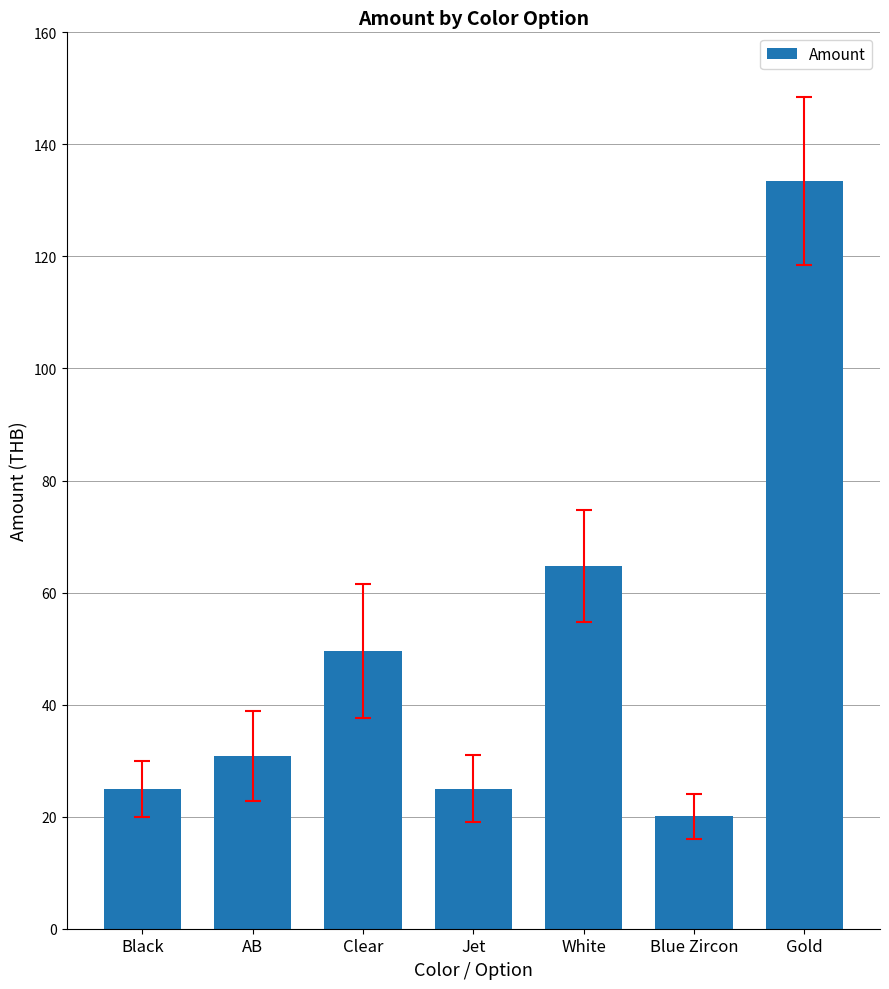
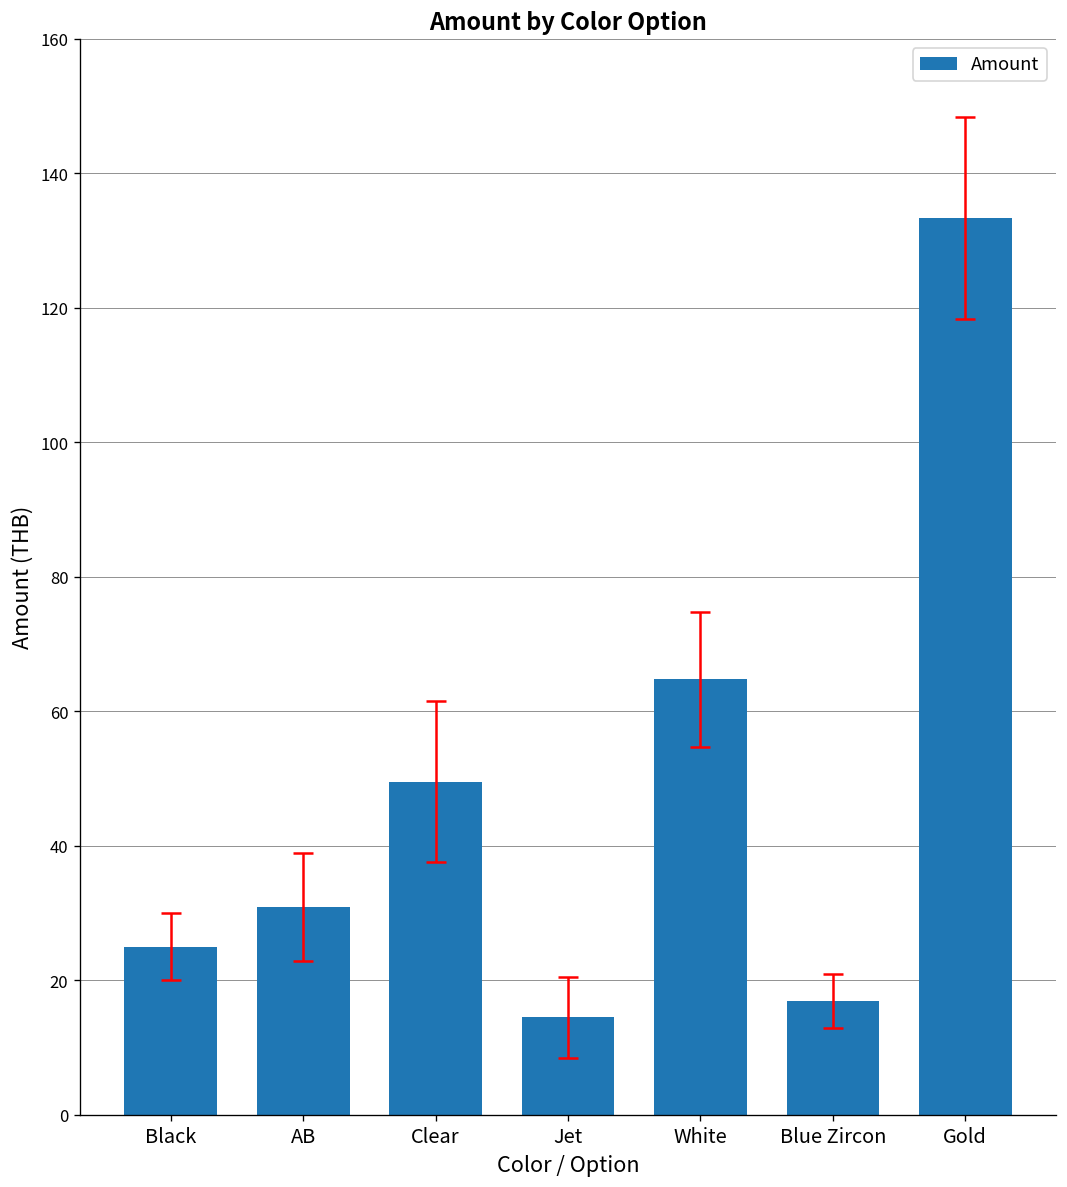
Amount, Jet: 25 -> 14
Amount, Blue Zircon: 20 -> 17
